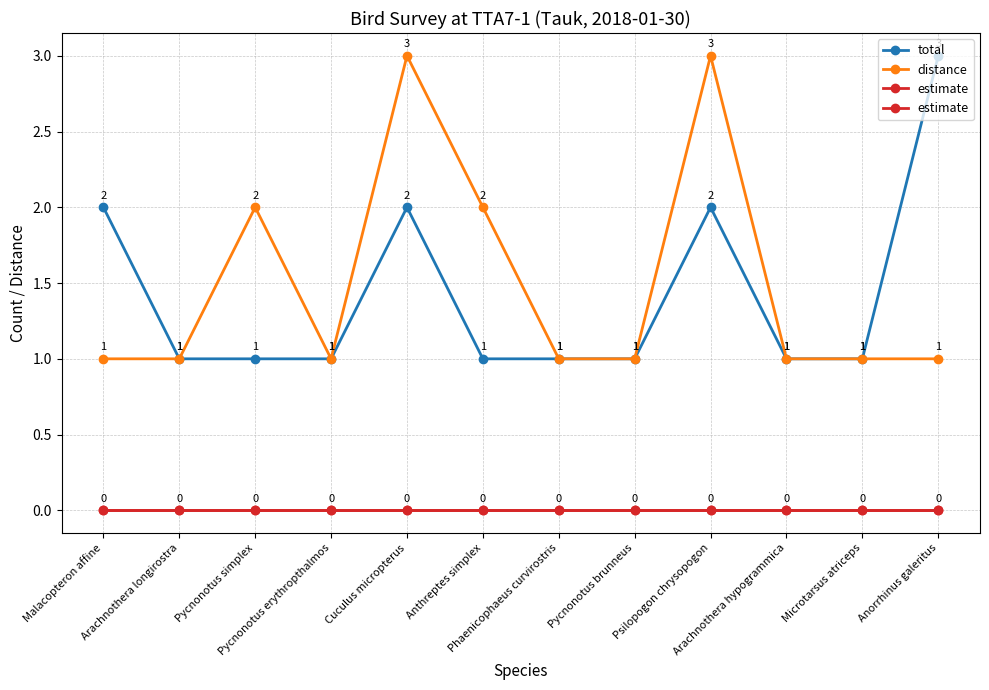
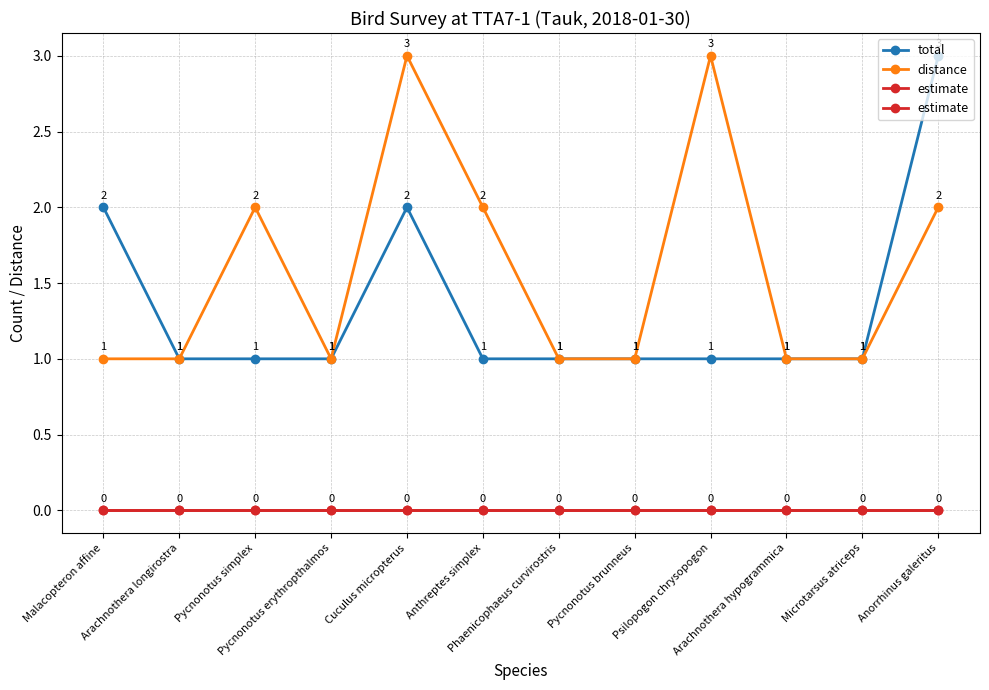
total, Psilopogon chrysopogon: 2 -> 1
distance, Anorrhinus galeritus: 1 -> 2
